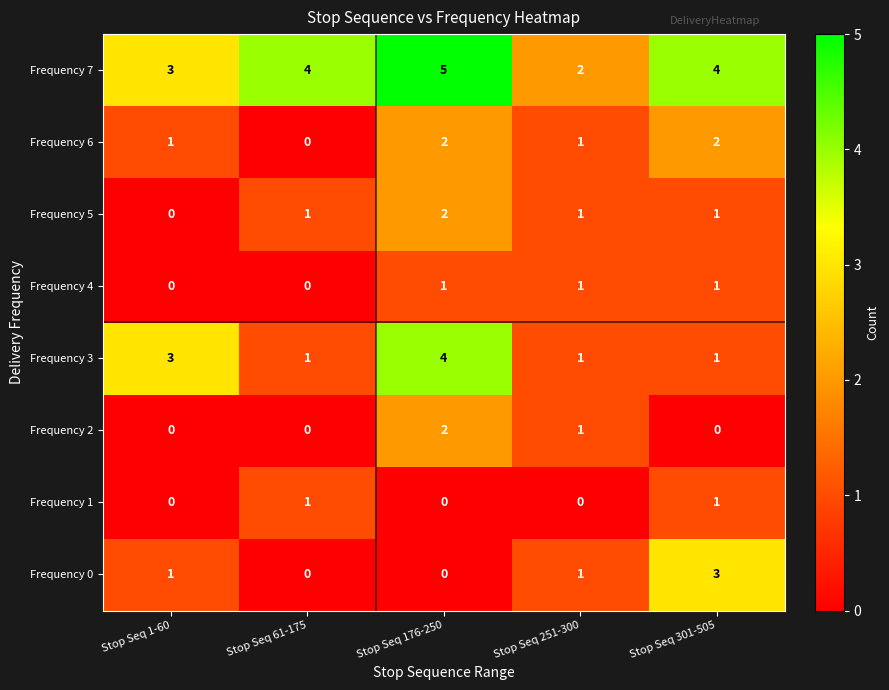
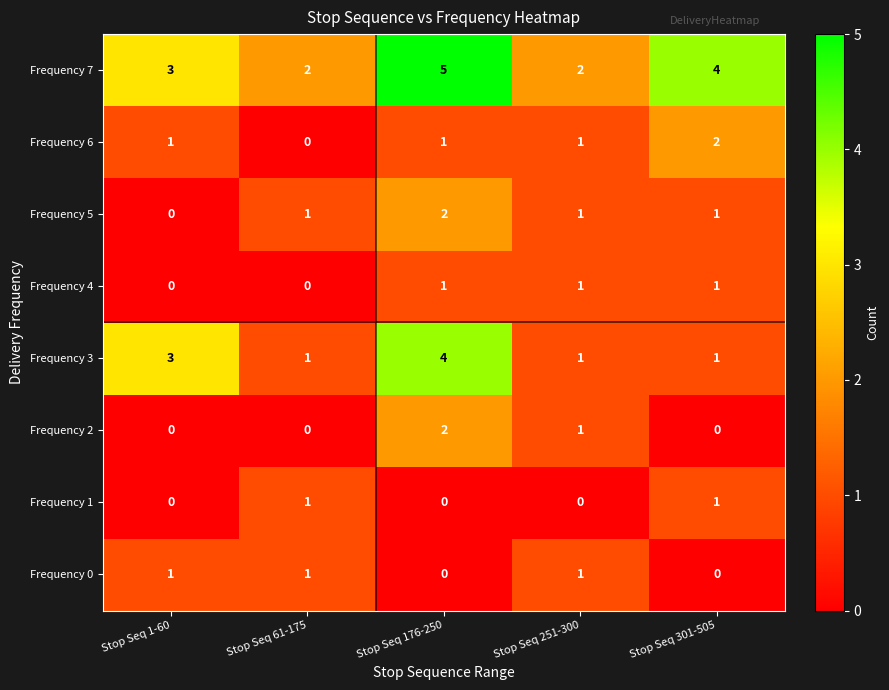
Frequency 7, Stop Seq 61-175: 4 -> 2
Frequency 6, Stop Seq 176-250: 2 -> 1
Frequency 0, Stop Seq 61-175: 0 -> 1
Frequency 0, Stop Seq 301-505: 3 -> 0
